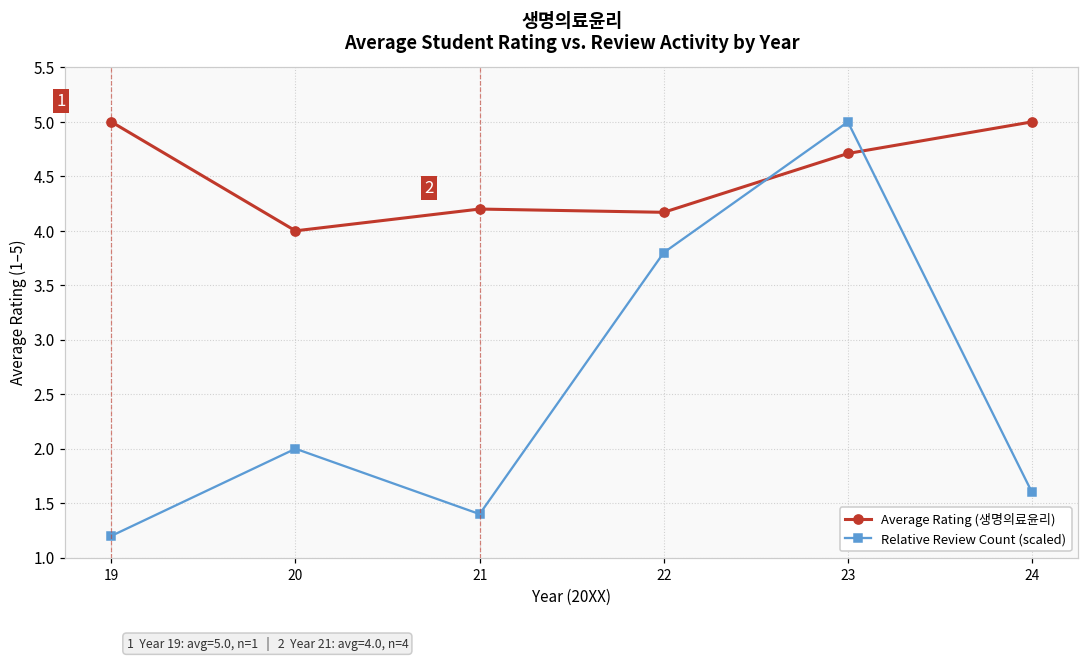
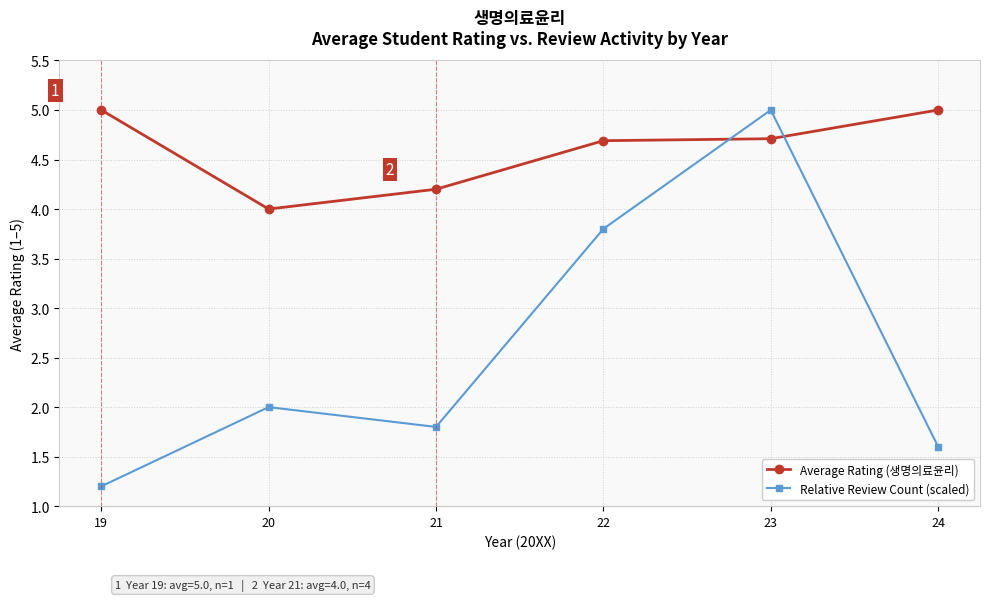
Relative Review Count (scaled), 21: 1.4 -> 1.8
Average Rating (생명의료윤리), 22: 4.2 -> 4.7
